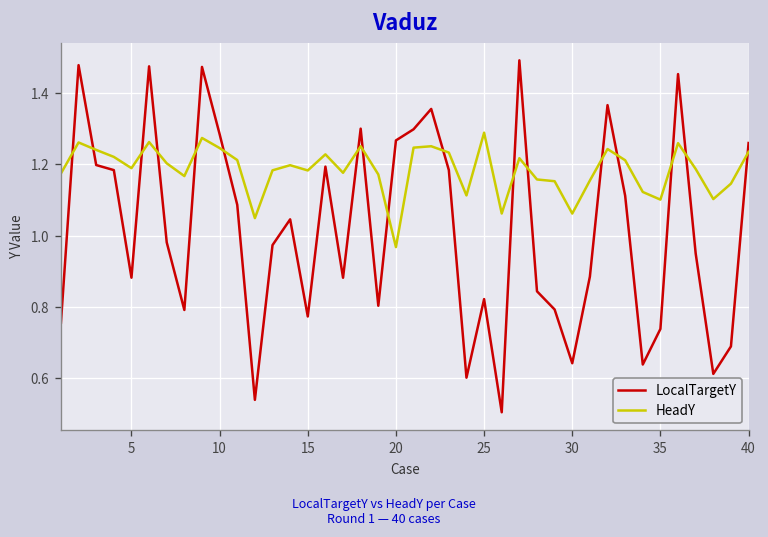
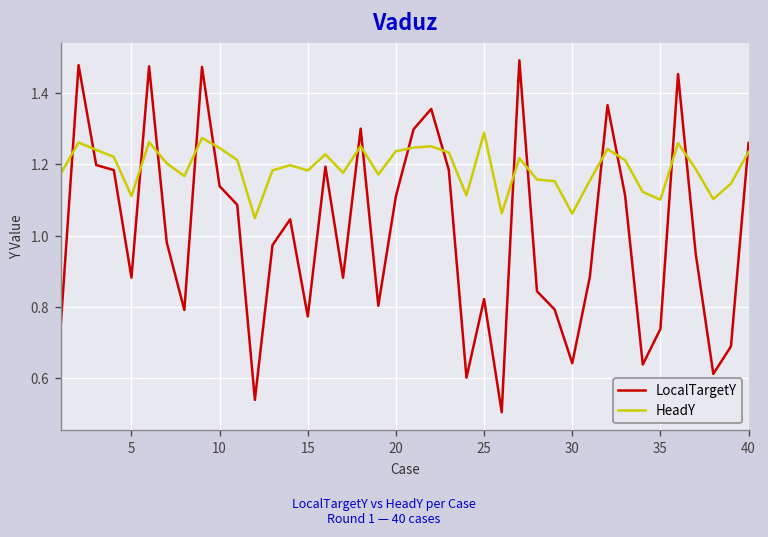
HeadY, 5: 1.19 -> 1.11
LocalTargetY, 10: 1.28 -> 1.14
LocalTargetY, 20: 1.27 -> 1.11
HeadY, 20: 0.97 -> 1.24
